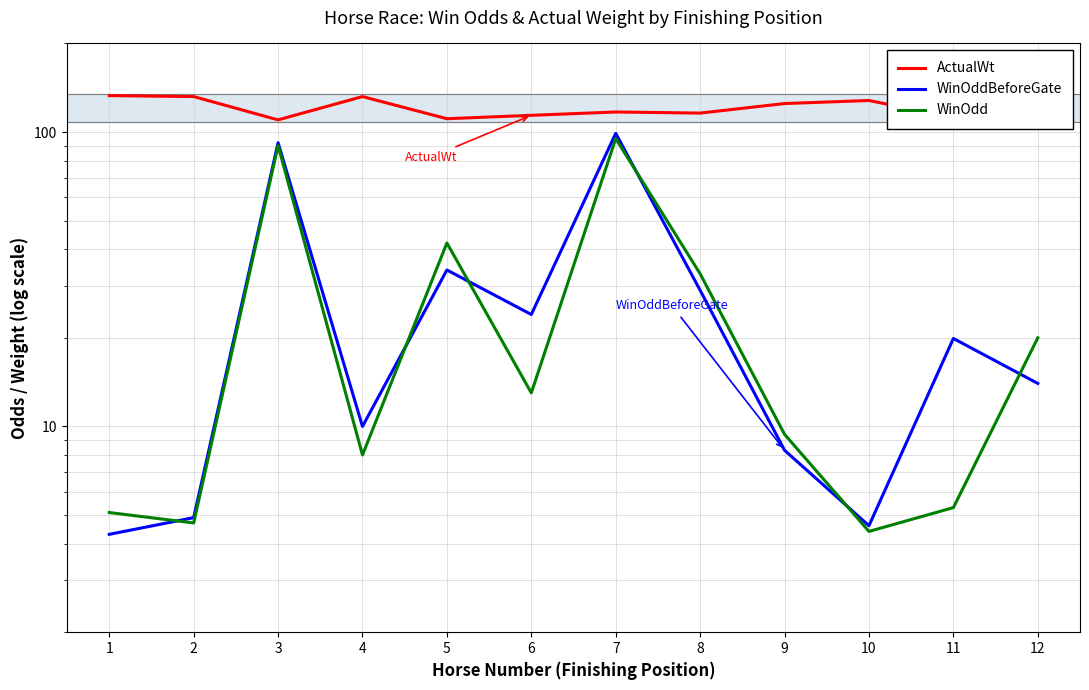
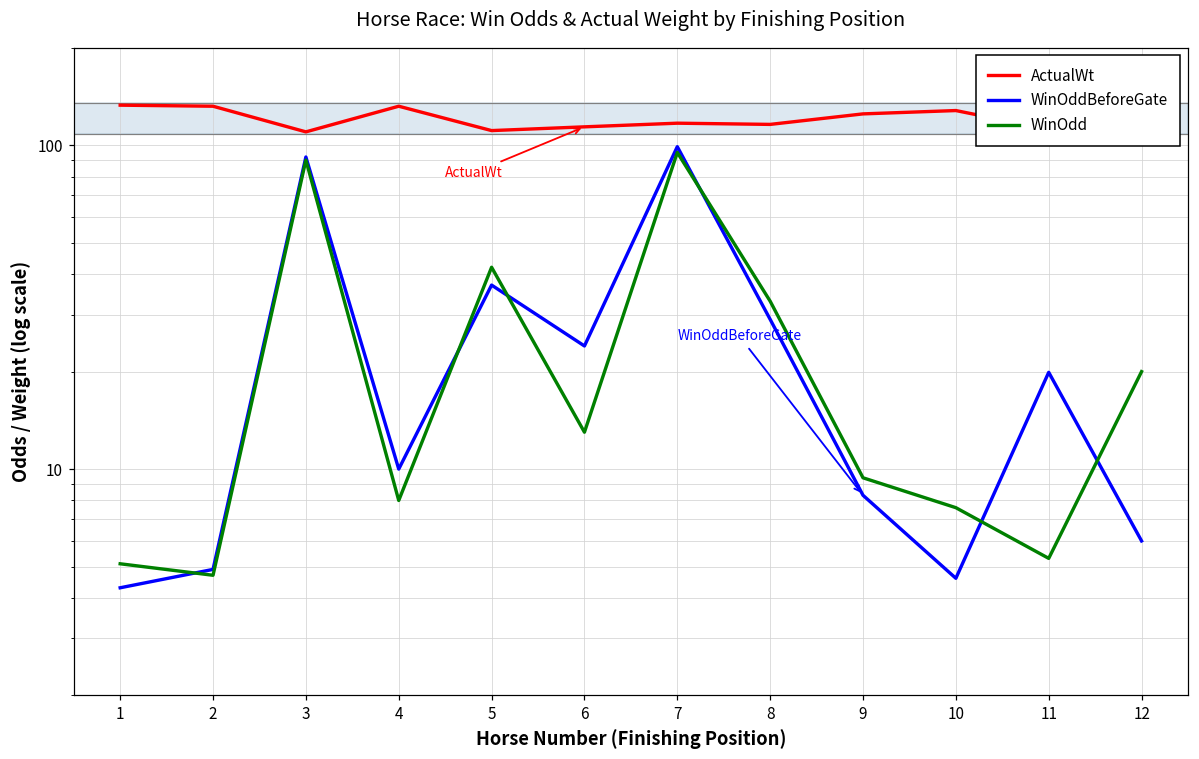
WinOddBeforeGate, 5: 34 -> 37
WinOdd, 10: 4.4 -> 7.6
WinOddBeforeGate, 12: 14 -> 6
